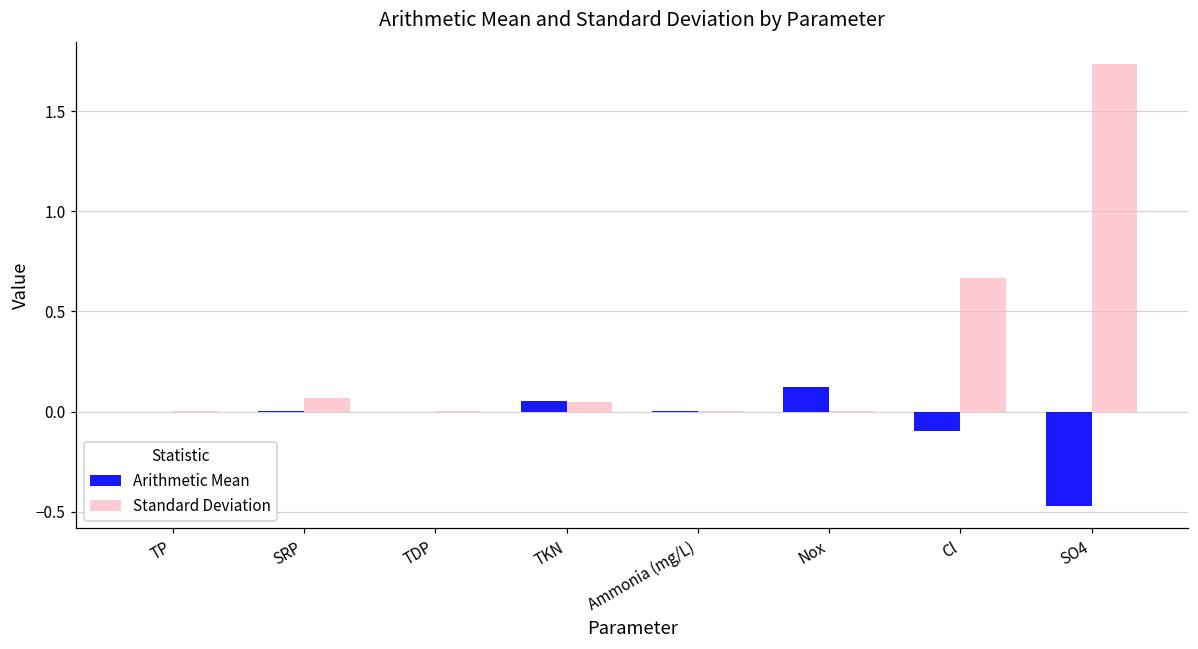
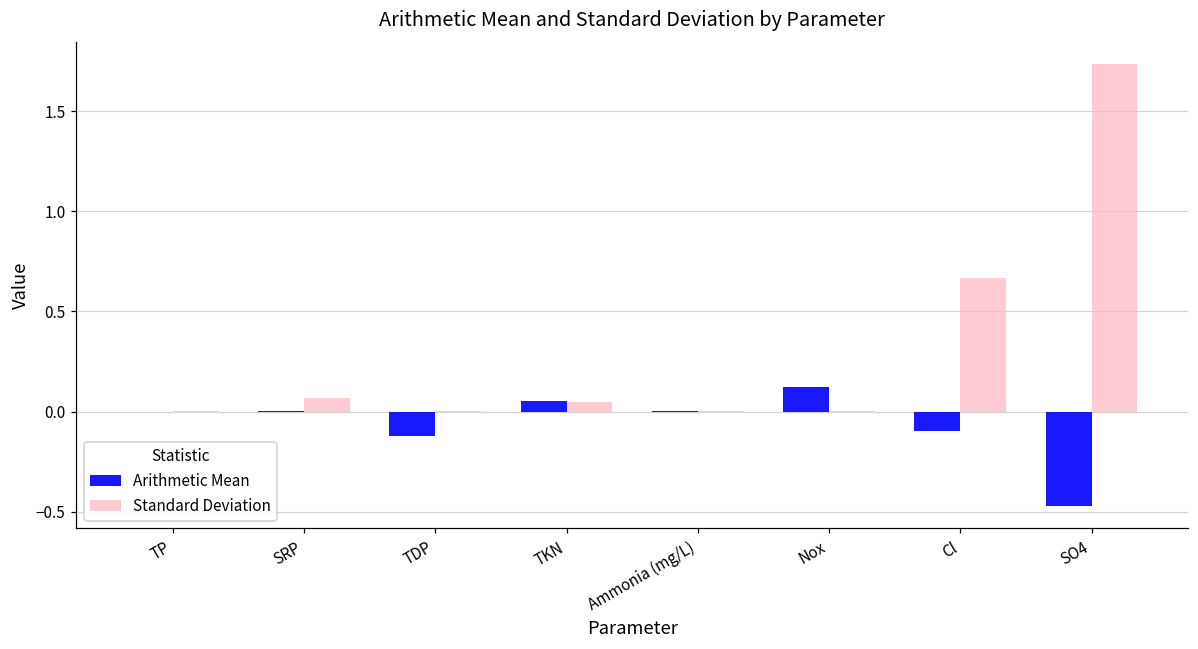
Arithmetic Mean, TDP: 0.00 -> -0.12
